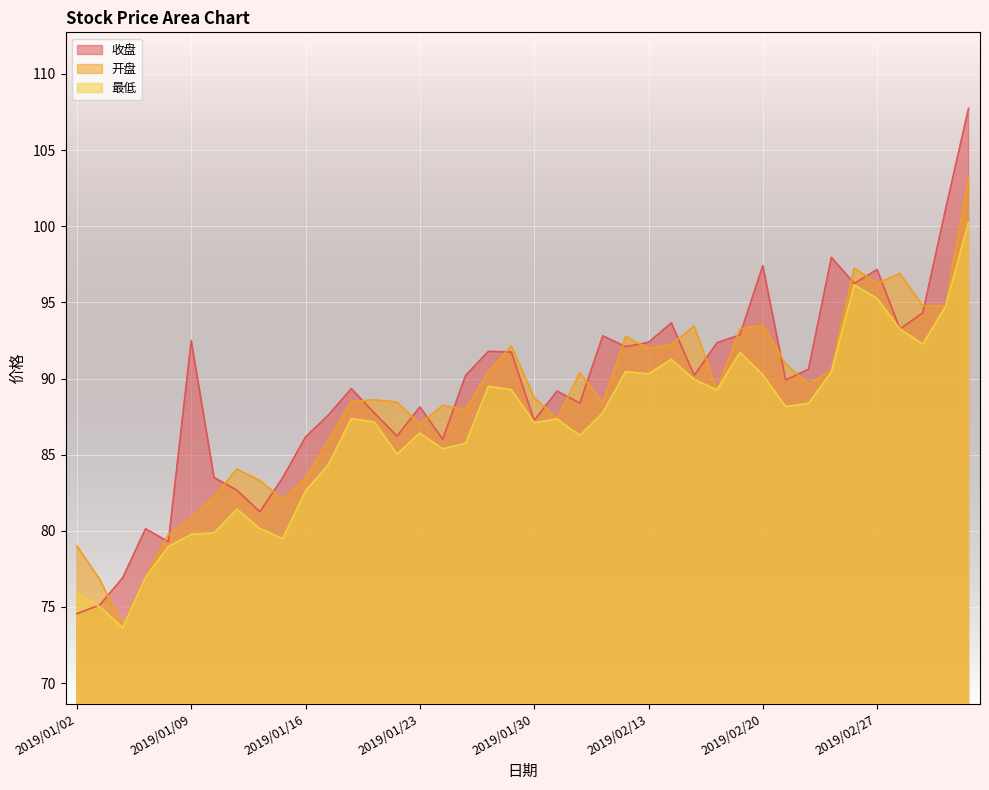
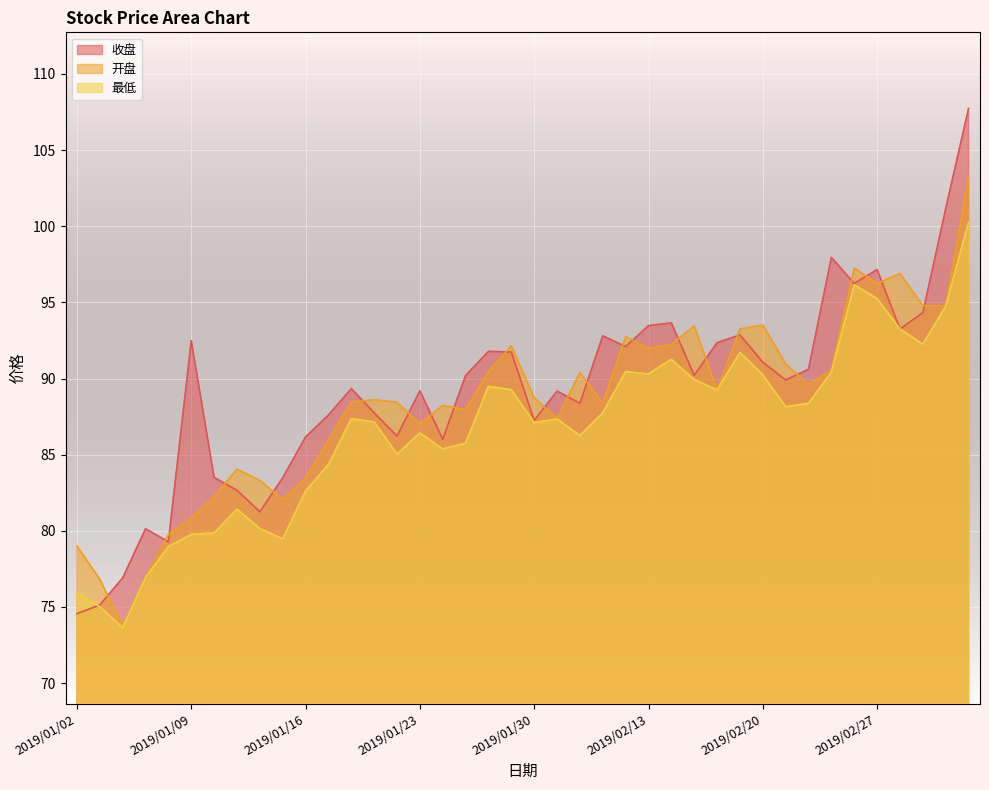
收盘, 2019/01/23: 88.1 -> 89.2
收盘, 2019/02/13: 92.4 -> 93.5
收盘, 2019/02/20: 97.4 -> 91.1
